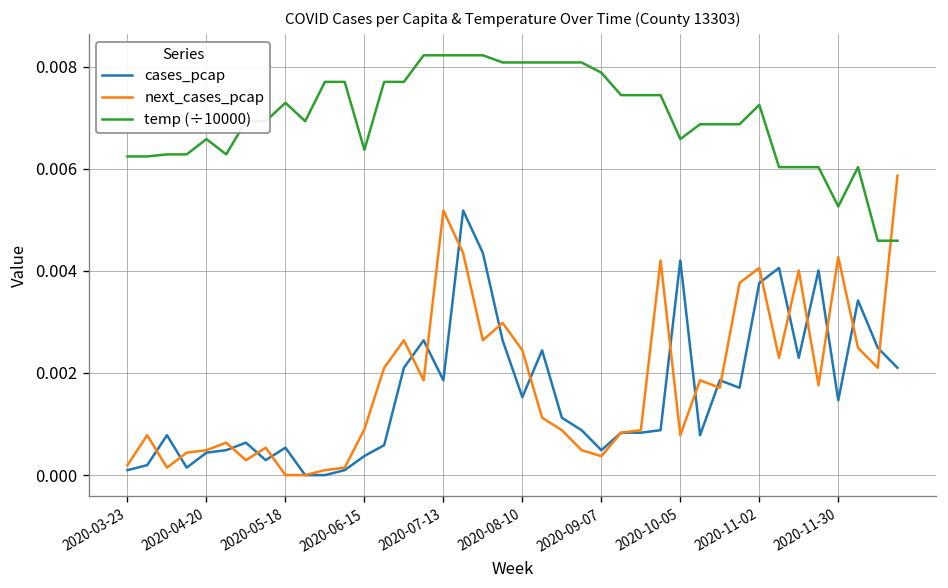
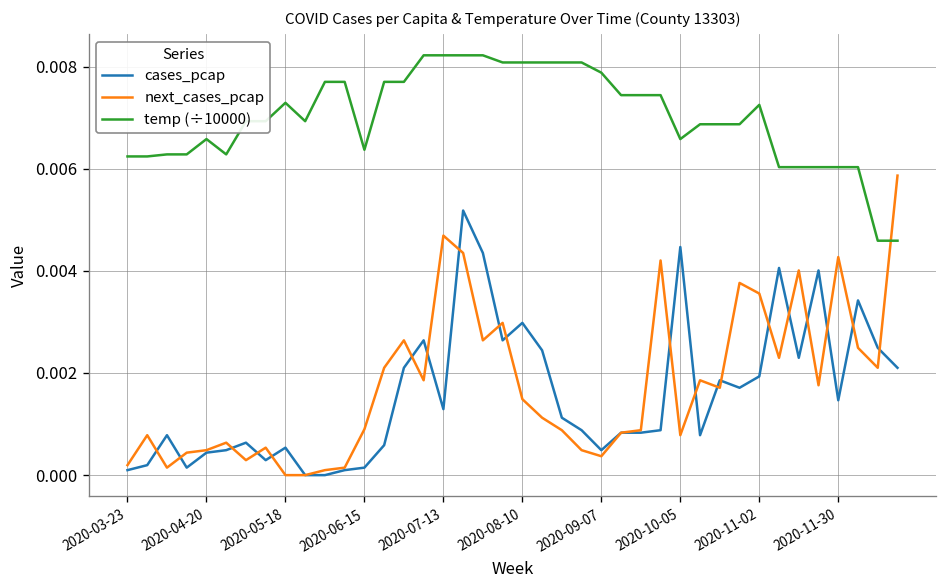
cases_pcap, 2020-06-15: 0.0004 -> 0.0001
cases_pcap, 2020-07-13: 0.0019 -> 0.0013
next_cases_pcap, 2020-07-13: 0.0052 -> 0.0047
cases_pcap, 2020-08-10: 0.0015 -> 0.0030
next_cases_pcap, 2020-08-10: 0.0024 -> 0.0015
cases_pcap, 2020-10-05: 0.0042 -> 0.0045
cases_pcap, 2020-11-02: 0.0038 -> 0.0019
next_cases_pcap, 2020-11-02: 0.0041 -> 0.0036
temp (÷10000), 2020-11-30: 0.0053 -> 0.0060
